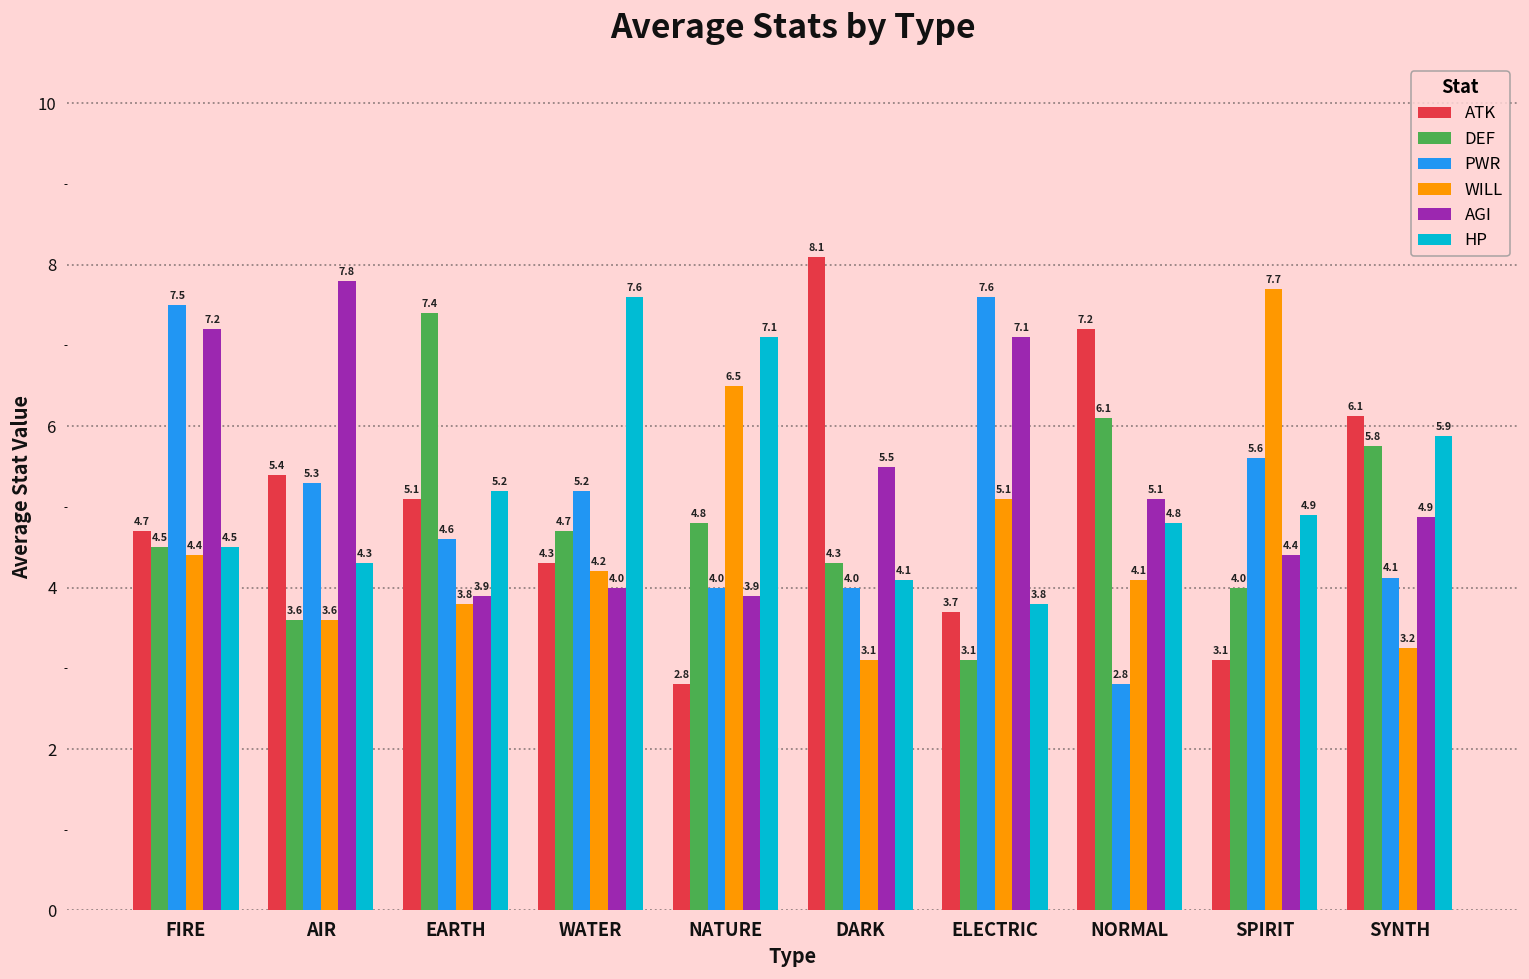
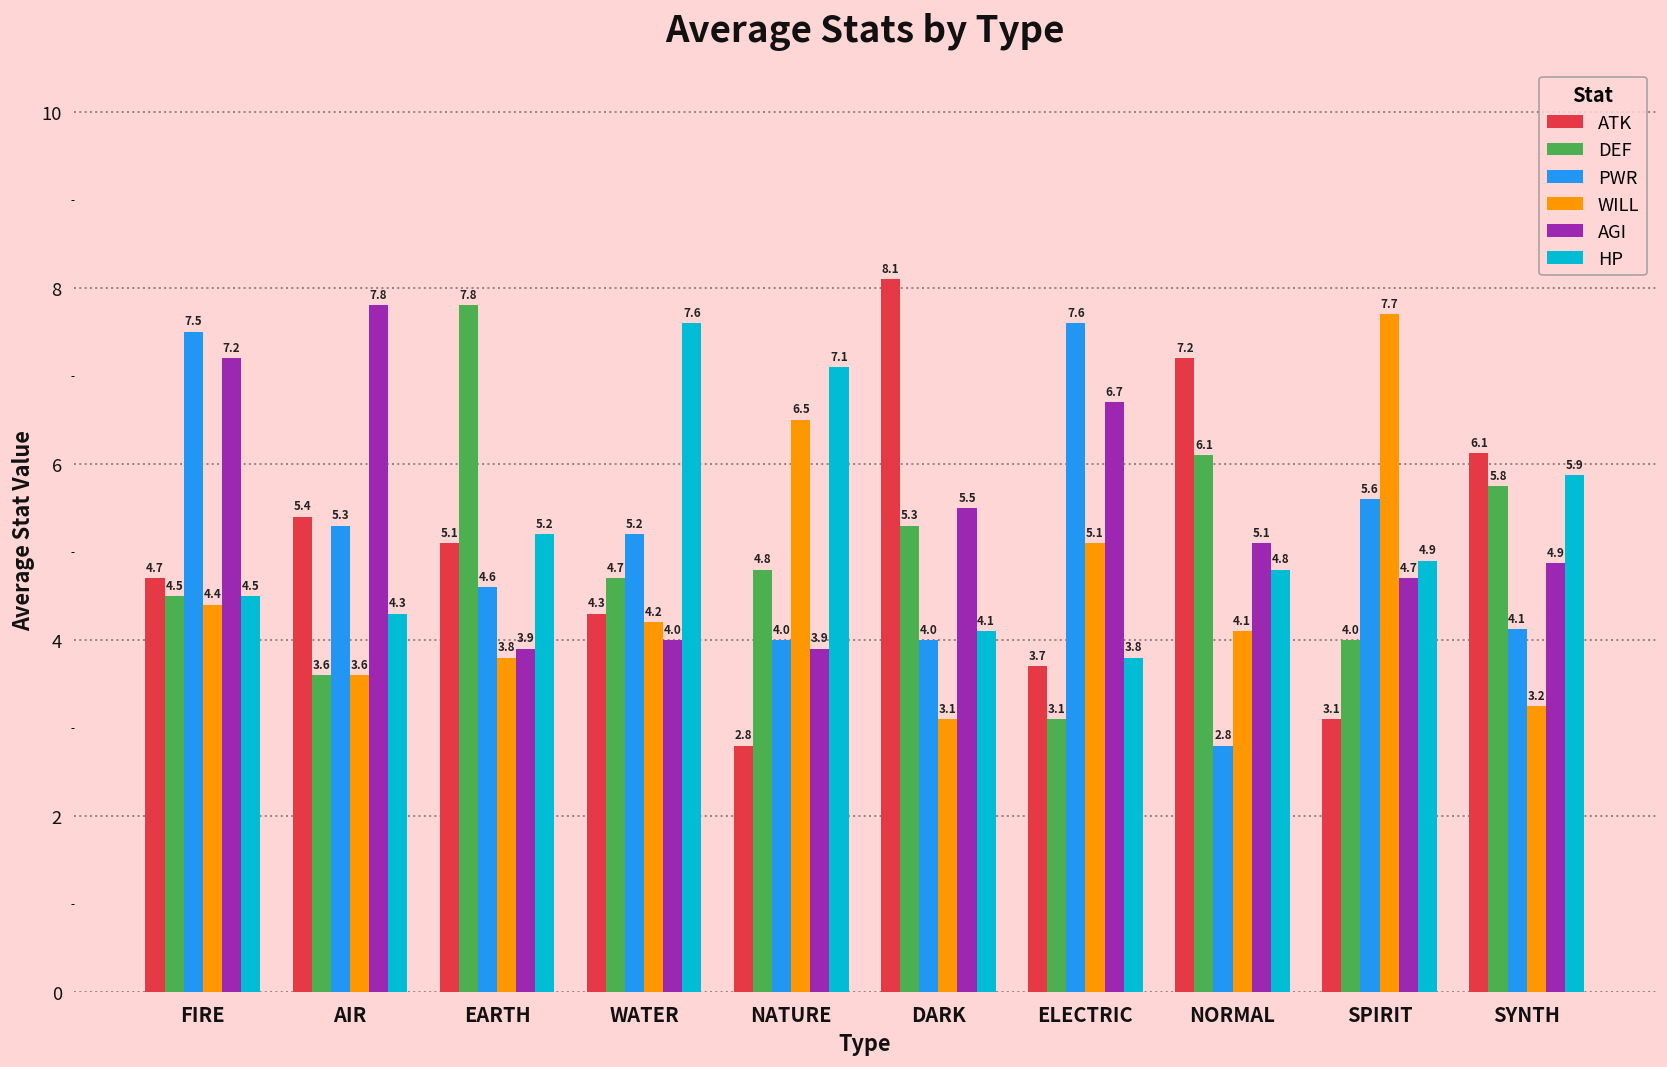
DEF, EARTH: 7.4 -> 7.8
DEF, DARK: 4.3 -> 5.3
AGI, ELECTRIC: 7.1 -> 6.7
AGI, SPIRIT: 4.4 -> 4.7
